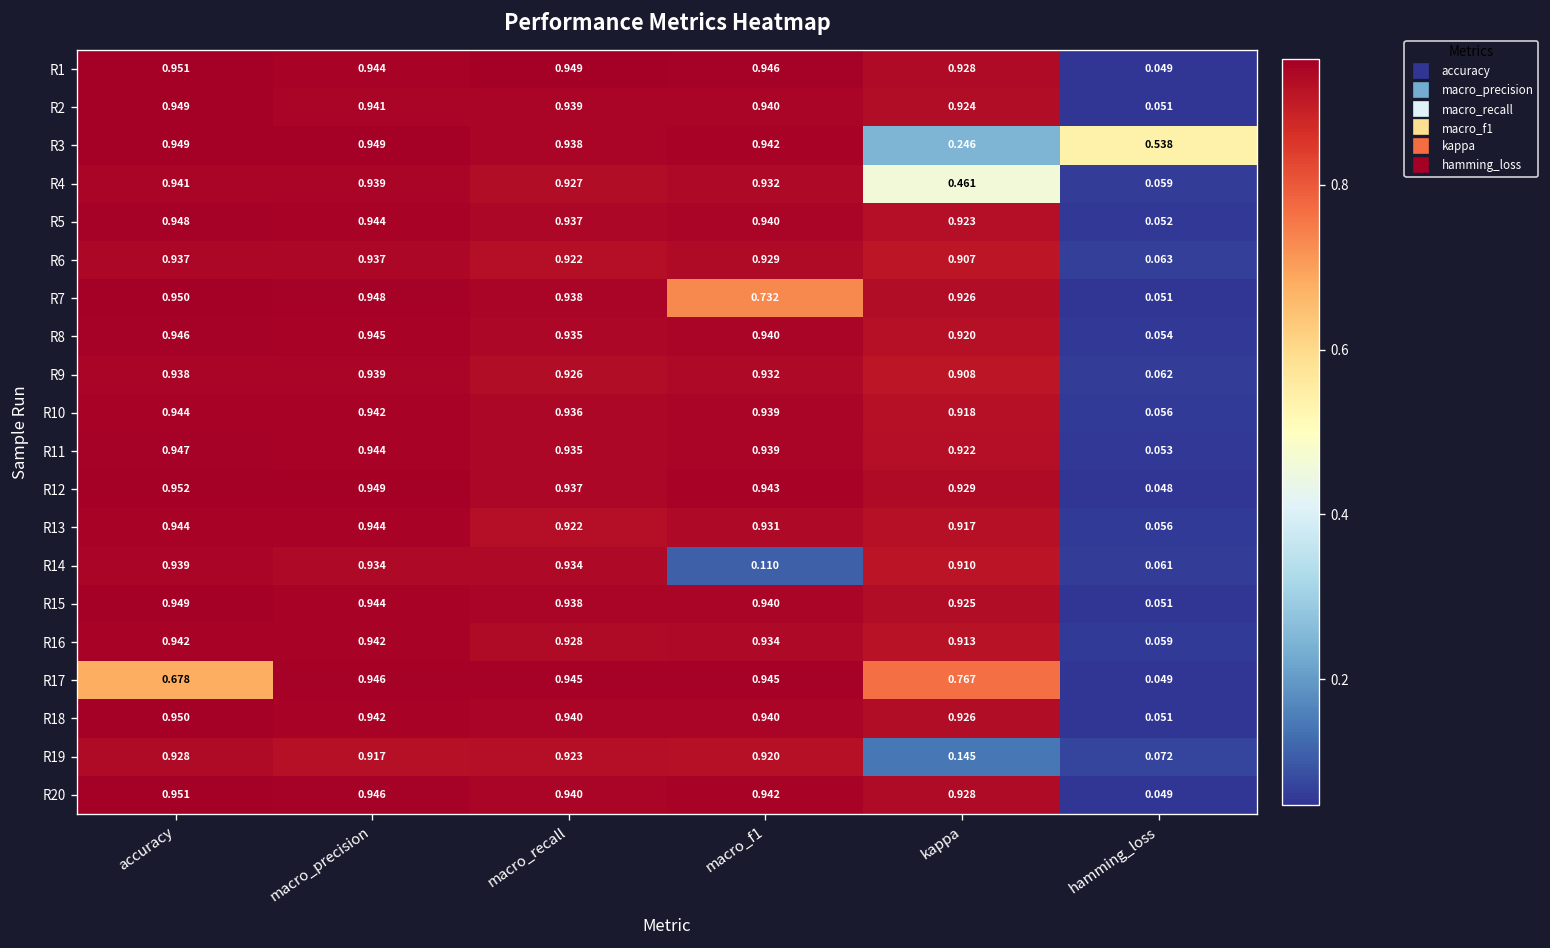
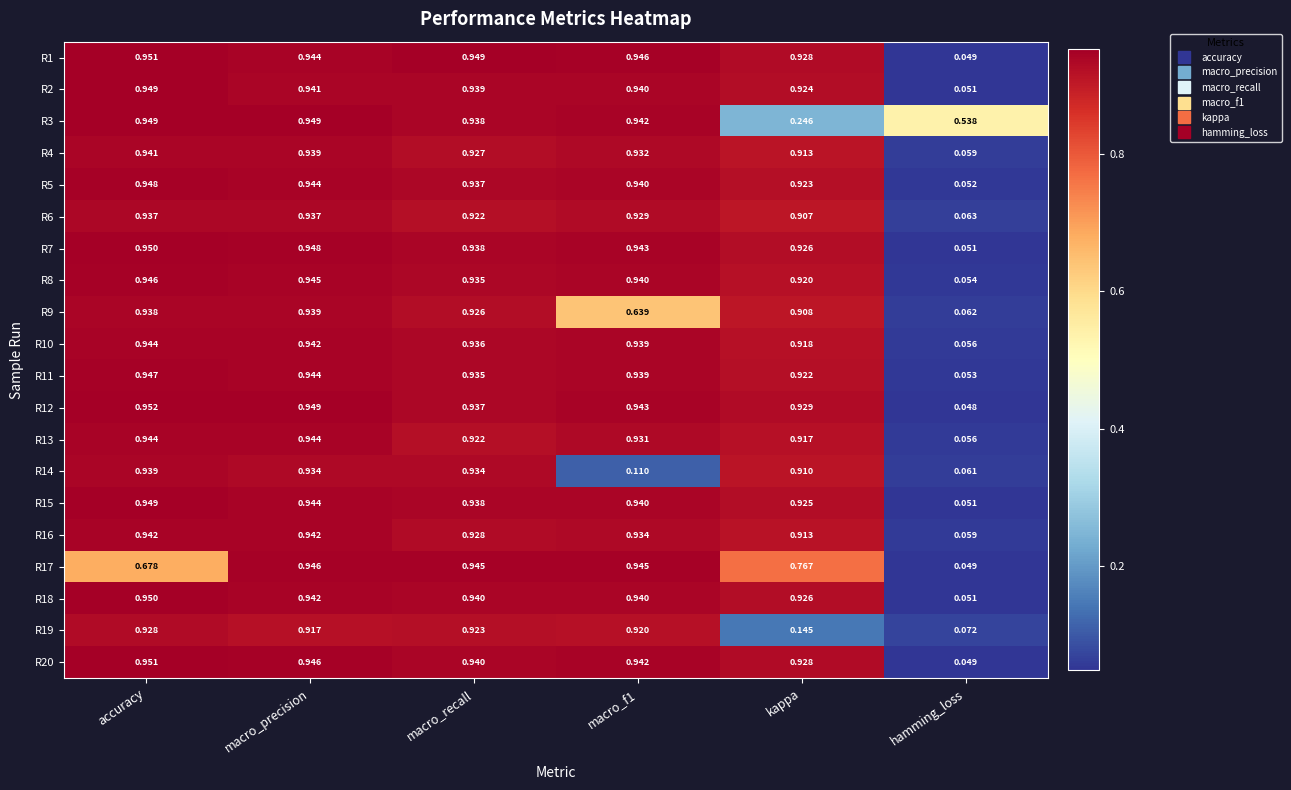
R4, kappa: 0.461 -> 0.913
R7, macro_f1: 0.732 -> 0.943
R9, macro_f1: 0.932 -> 0.639
